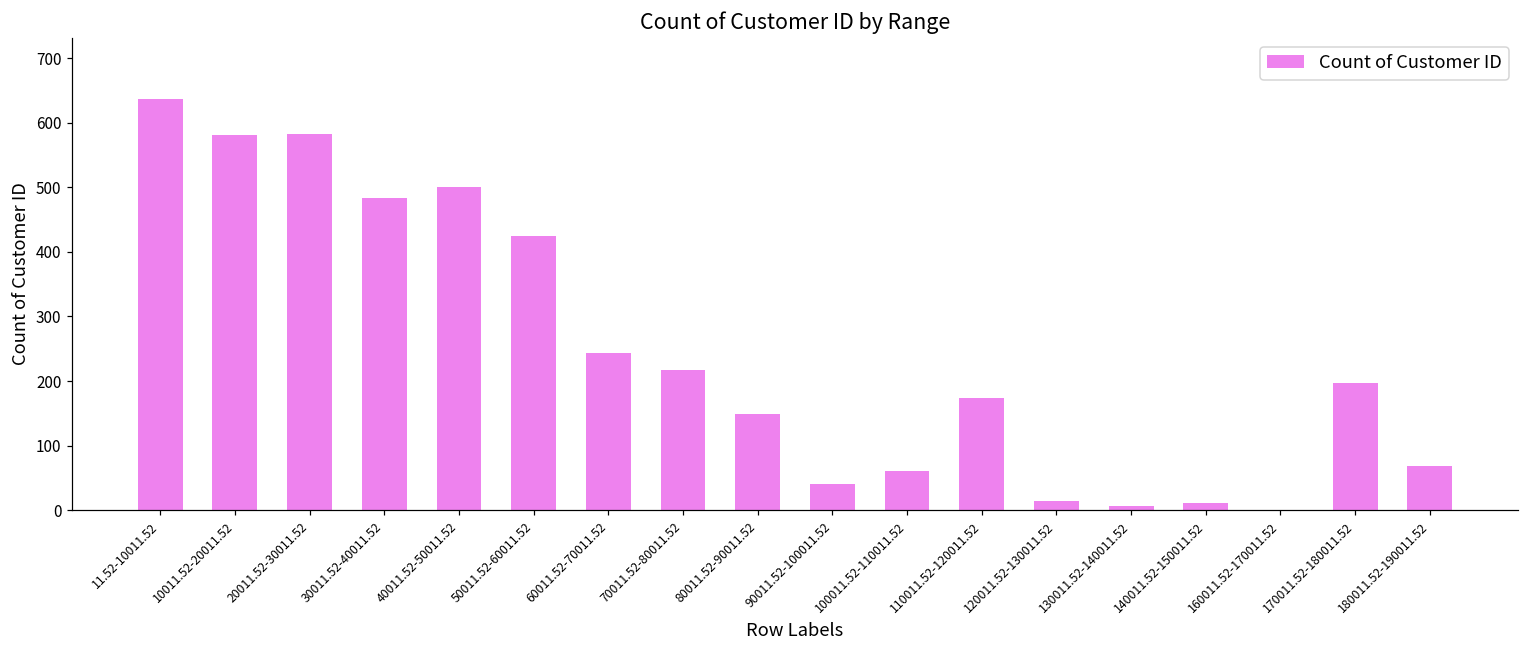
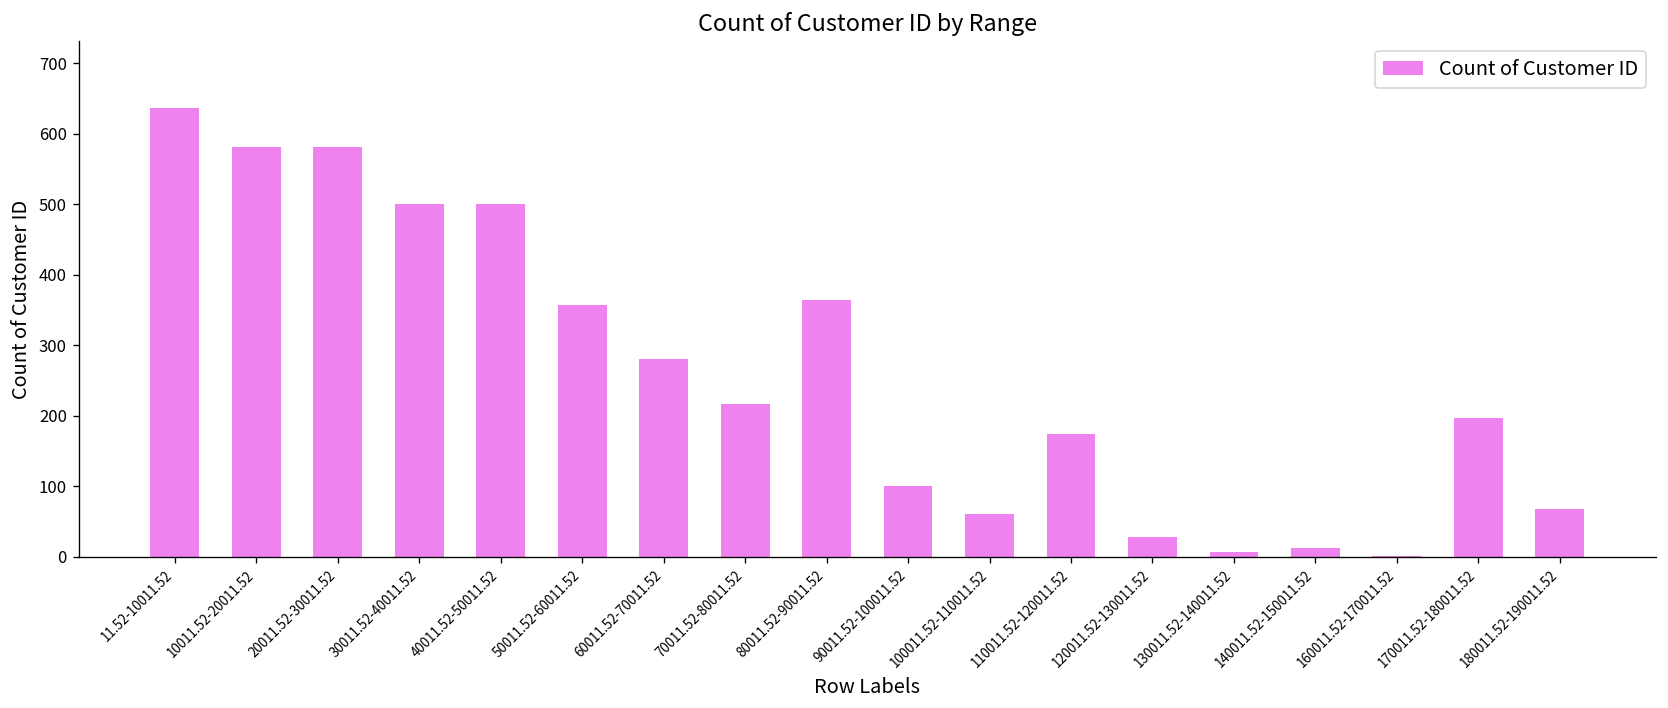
30011.52-40011.52: 480 -> 500
50011.52-60011.52: 430 -> 360
60011.52-70011.52: 240 -> 280
80011.52-90011.52: 150 -> 360
90011.52-100011.52: 40 -> 100
120011.52-130011.52: 10 -> 30
